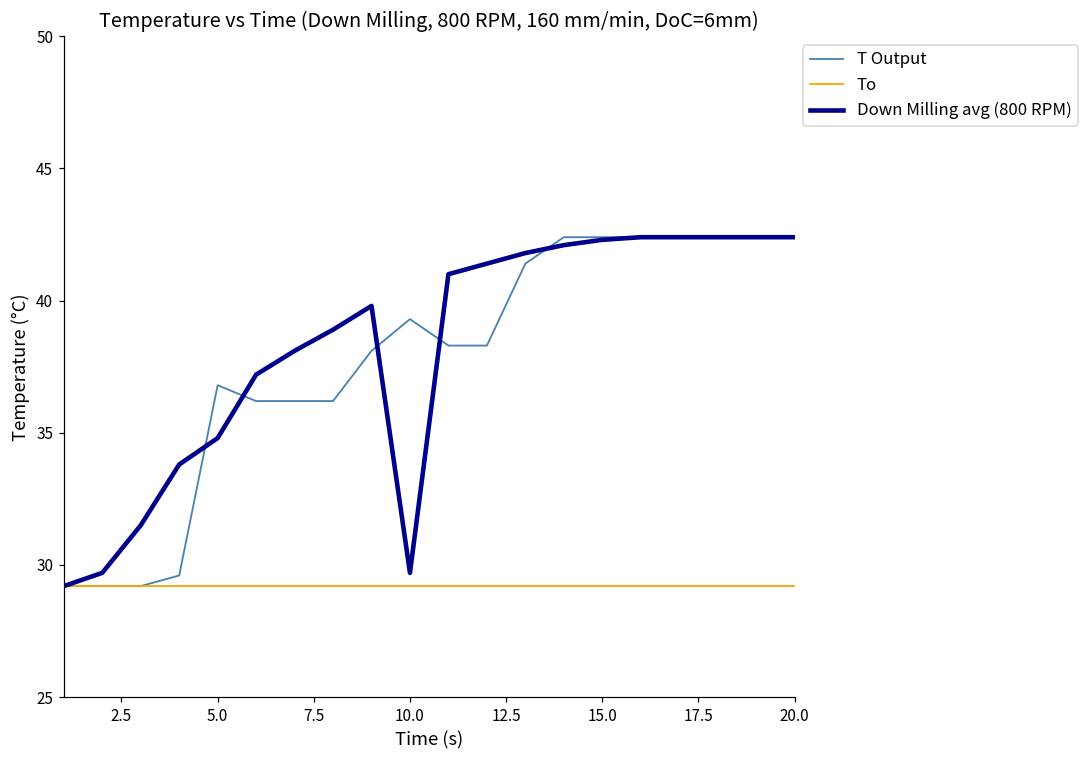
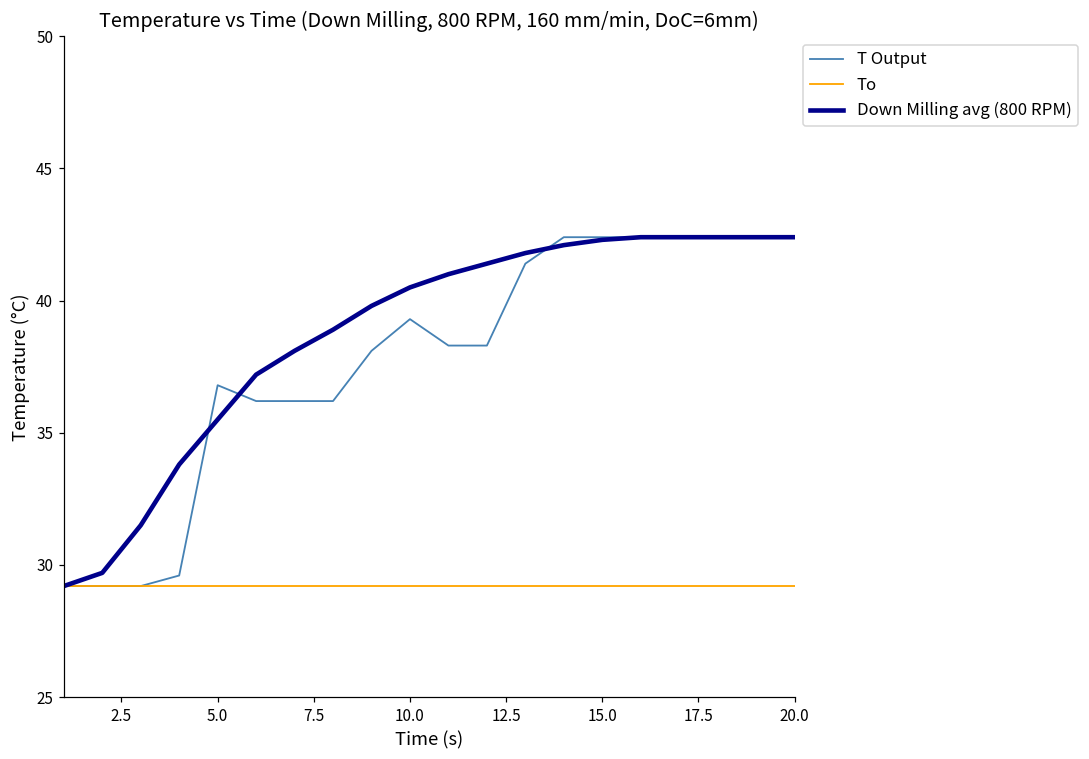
Down Milling avg (800 RPM), 5.0: 34.8 -> 35.5
Down Milling avg (800 RPM), 10.0: 29.7 -> 40.5
